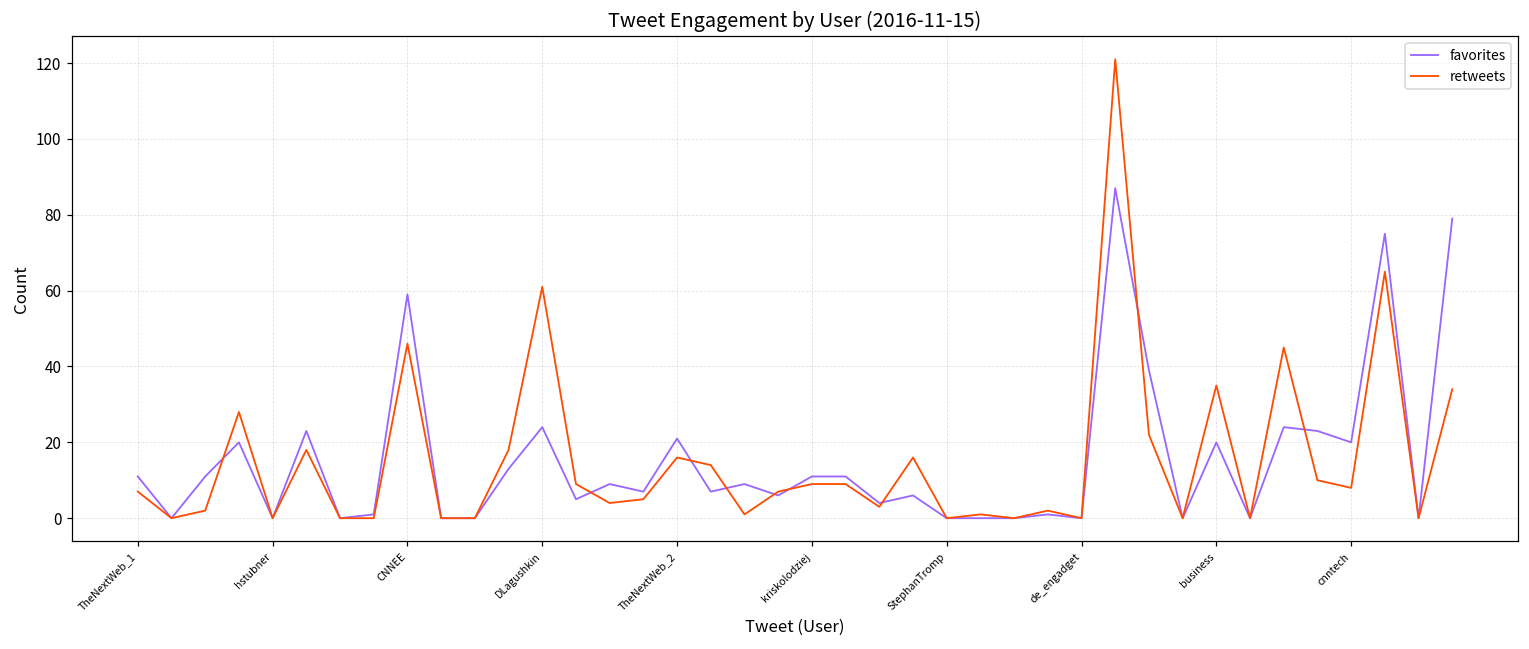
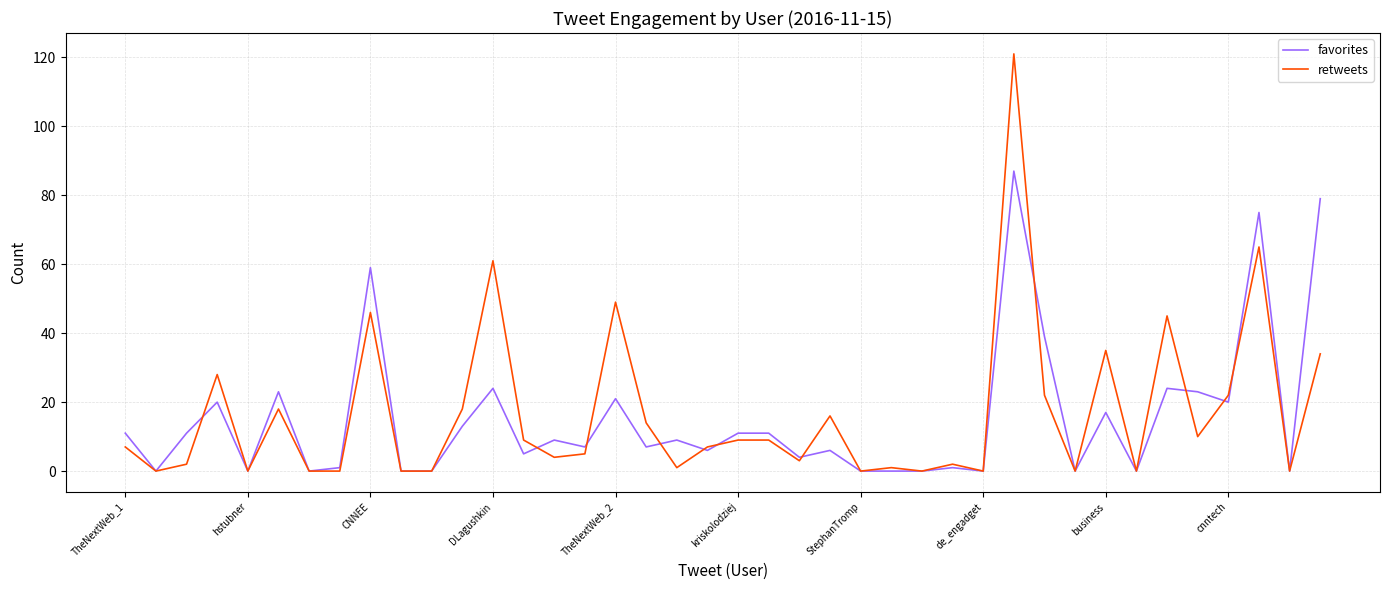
retweets, TheNextWeb_2: 16 -> 49
favorites, business: 20 -> 17
retweets, cnntech: 8 -> 22
